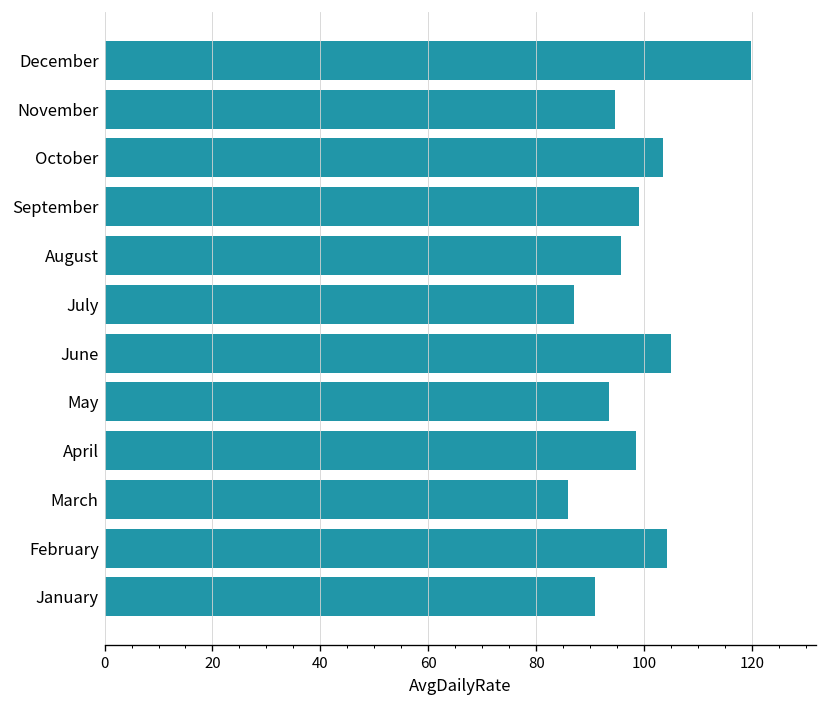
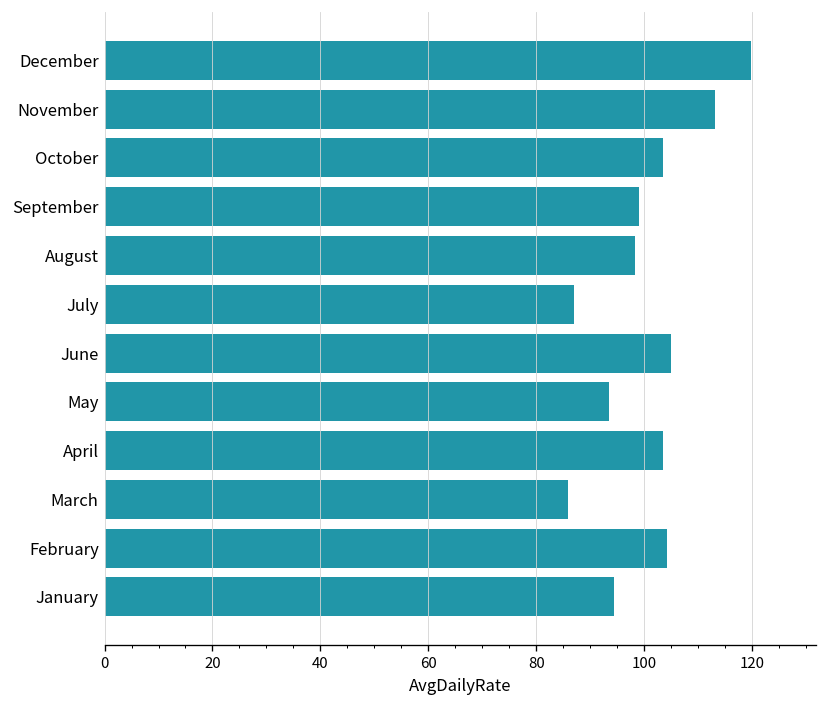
November: 95 -> 113
August: 96 -> 98
April: 99 -> 103
January: 91 -> 94
